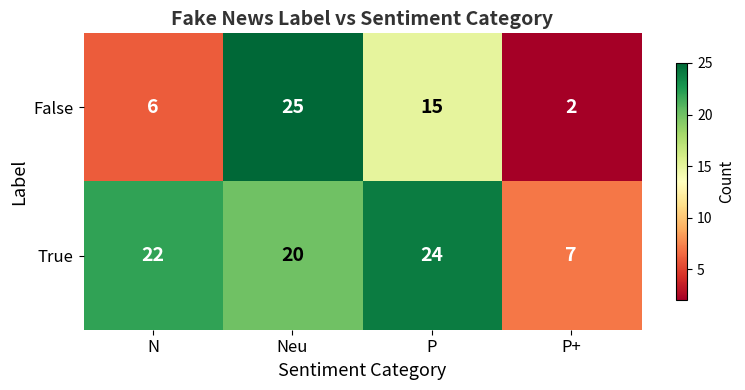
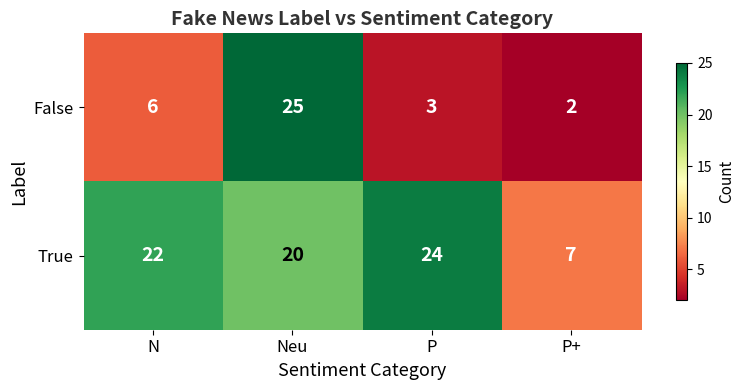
False, P: 15 -> 3
